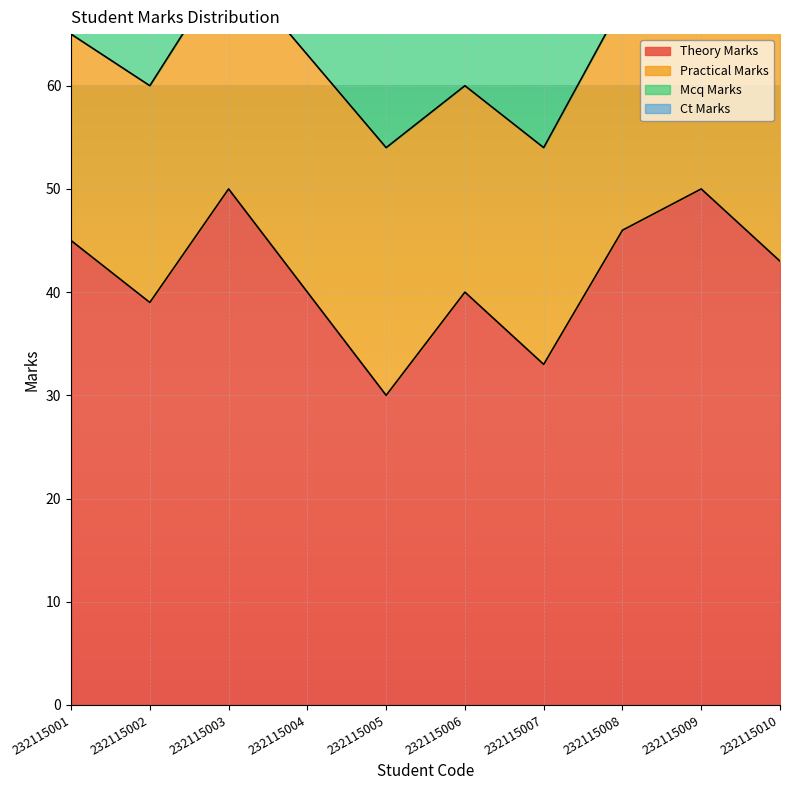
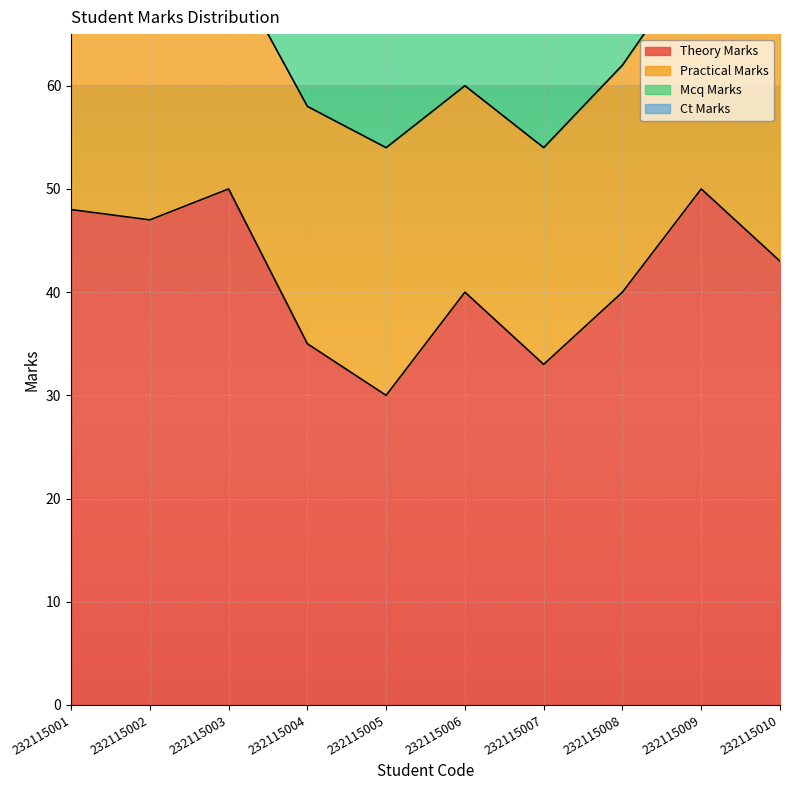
Theory Marks, 232115001: 45 -> 48
Theory Marks, 232115002: 39 -> 47
Theory Marks, 232115004: 40 -> 35
Theory Marks, 232115008: 46 -> 40
